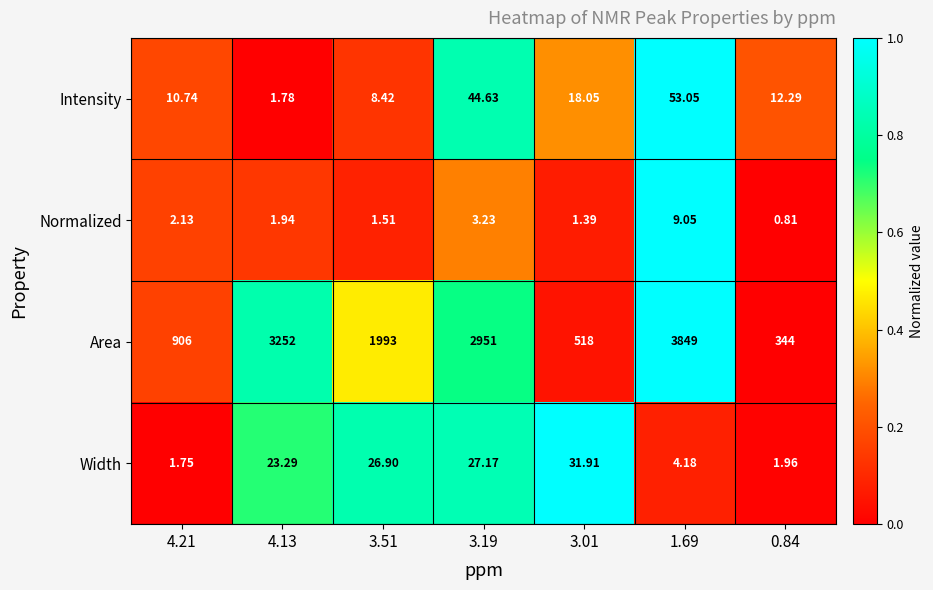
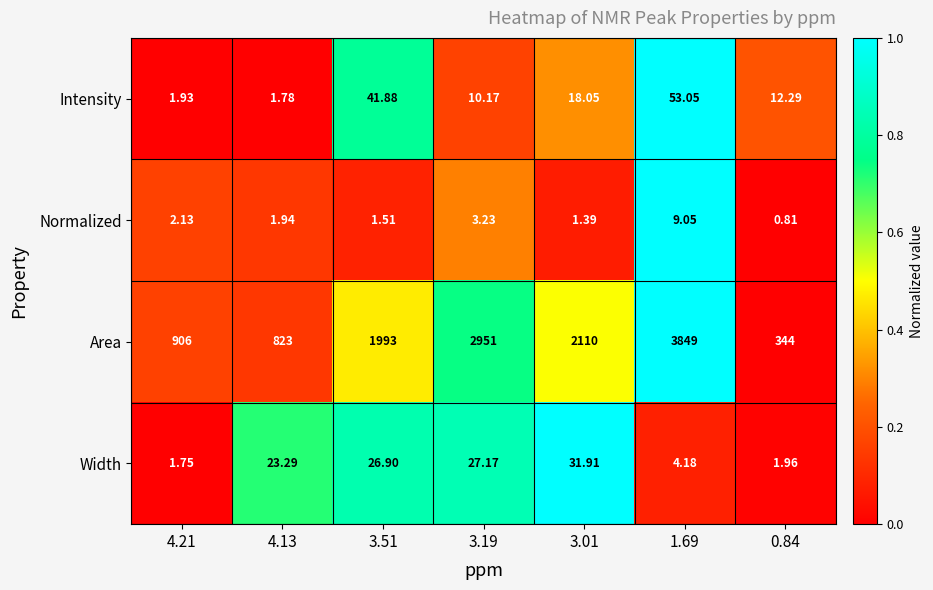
Intensity, 4.21: 10.74 -> 1.93
Intensity, 3.51: 8.42 -> 41.88
Intensity, 3.19: 44.63 -> 10.17
Area, 4.13: 3252 -> 823
Area, 3.01: 518 -> 2110
